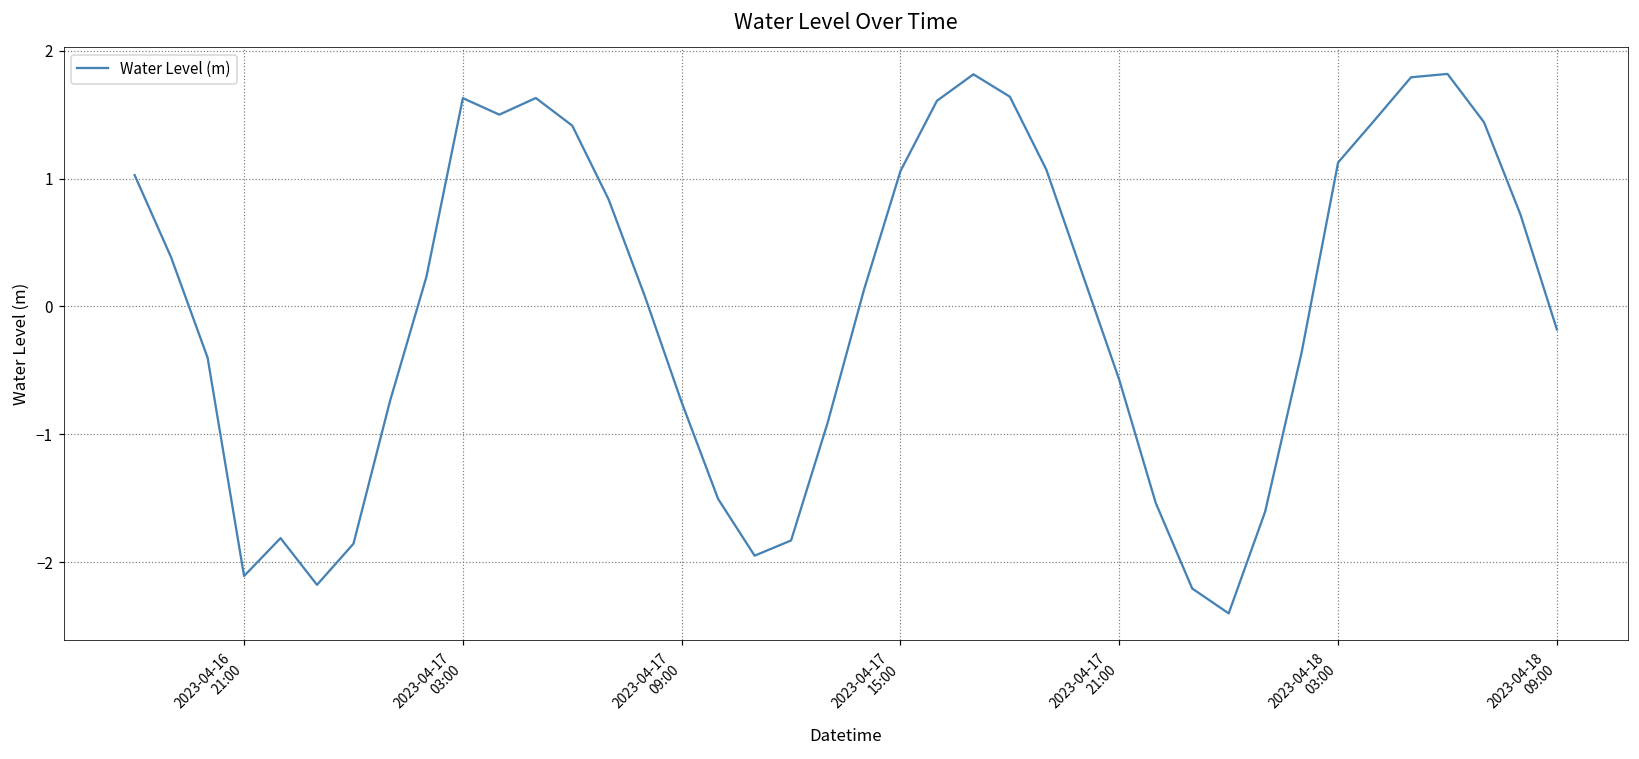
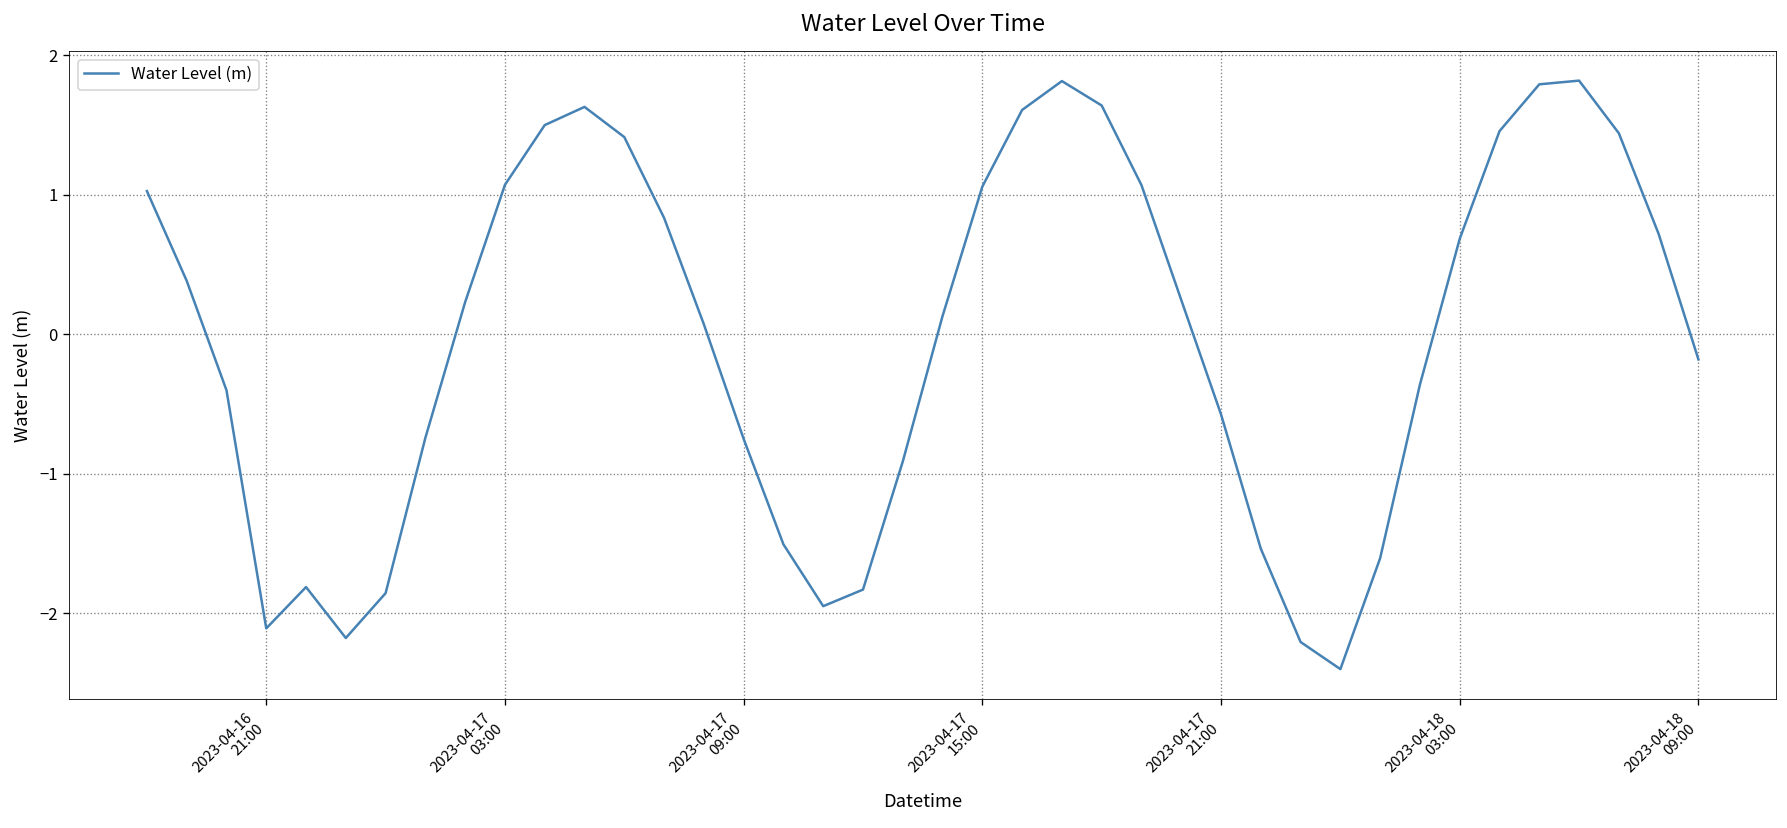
2023-04-17 03:00: 1.63 -> 1.07
2023-04-18 03:00: 1.13 -> 0.69
